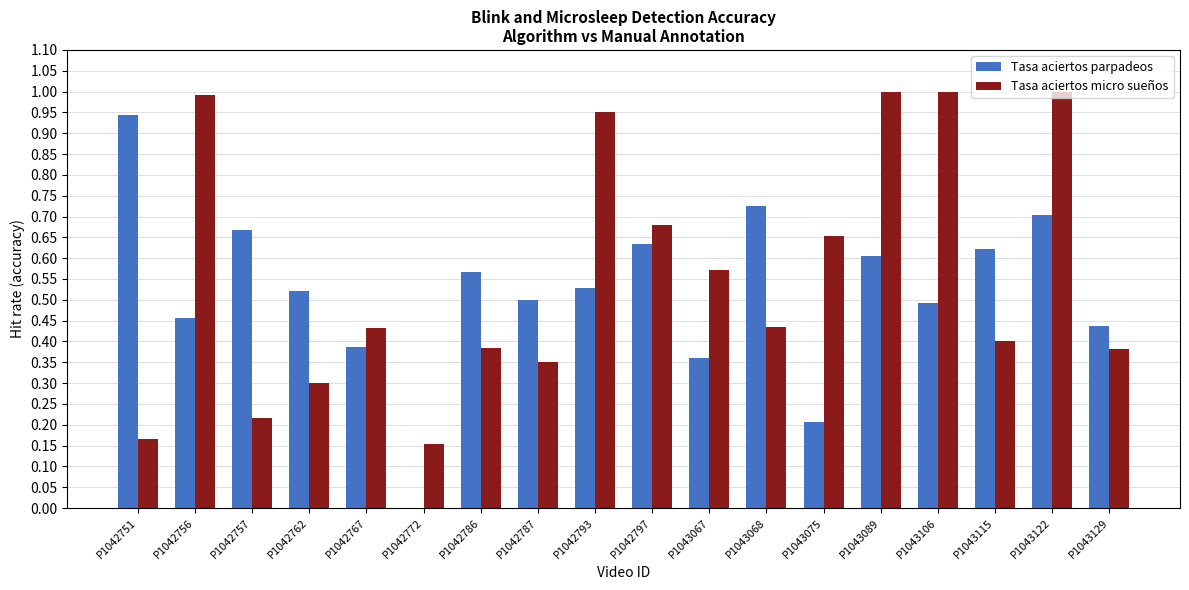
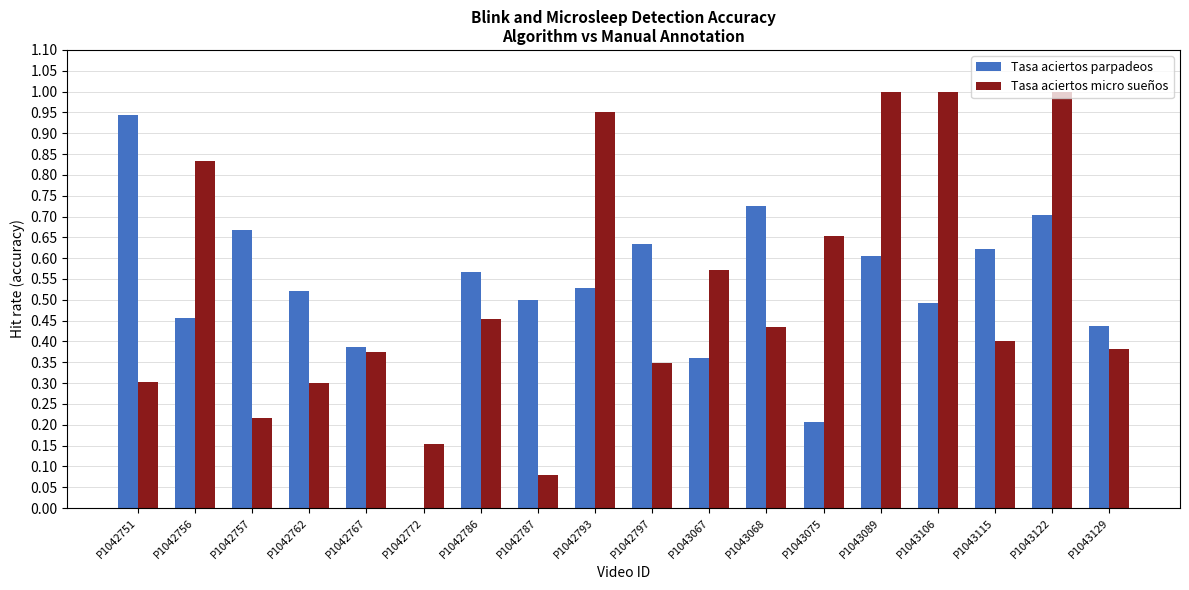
Tasa aciertos micro sueños, P1042751: 0.17 -> 0.30
Tasa aciertos micro sueños, P1042756: 0.99 -> 0.83
Tasa aciertos micro sueños, P1042767: 0.43 -> 0.37
Tasa aciertos micro sueños, P1042786: 0.38 -> 0.45
Tasa aciertos micro sueños, P1042787: 0.35 -> 0.08
Tasa aciertos micro sueños, P1042797: 0.68 -> 0.35
